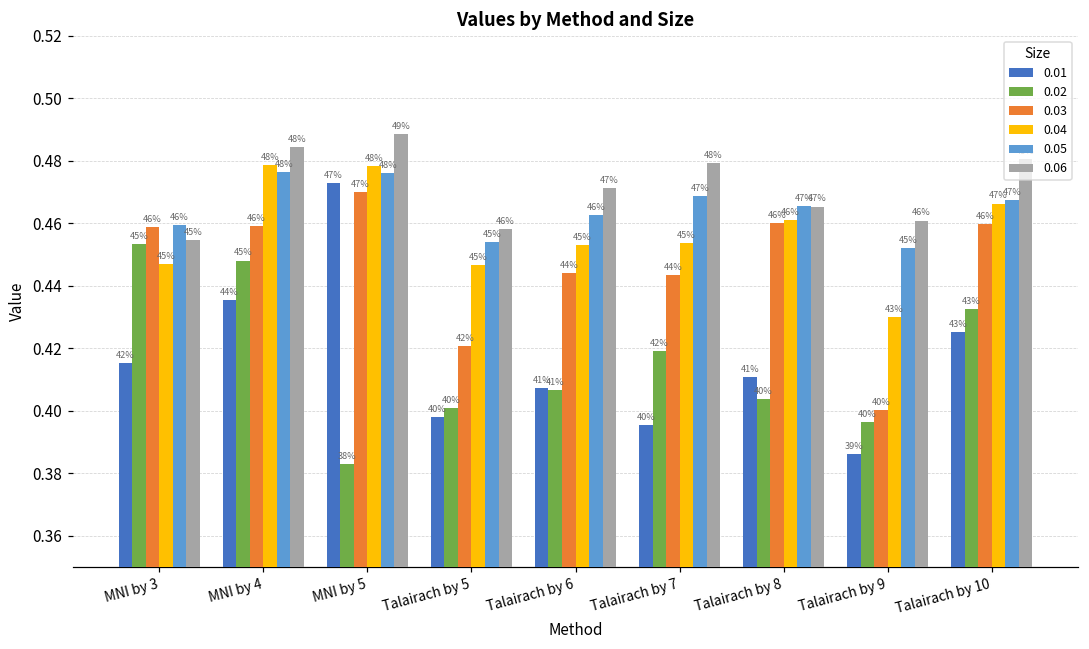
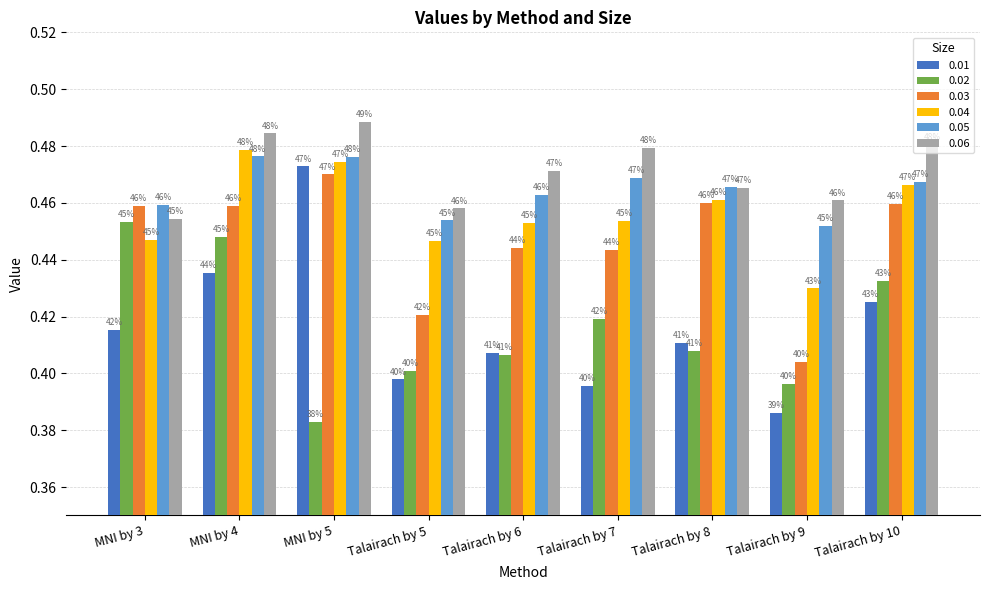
0.04, MNI by 5: 48% -> 47%
0.02, Talairach by 8: 40% -> 41%
0.03, Talairach by 9: 0.400 -> 0.404
